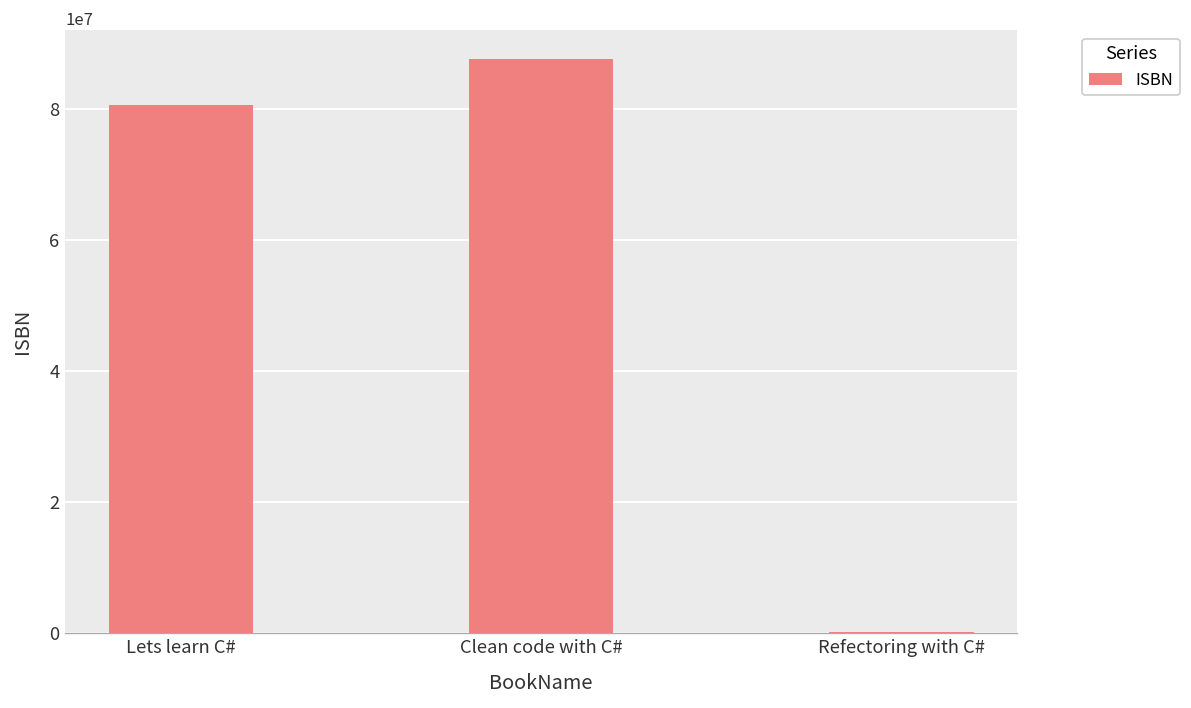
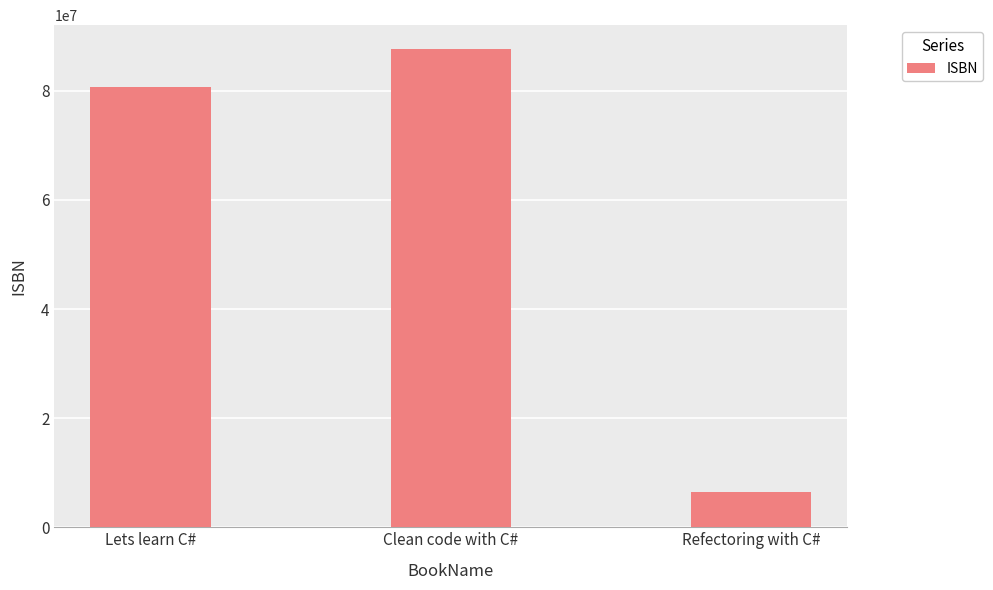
Refectoring with C#: 0 -> 7000000
